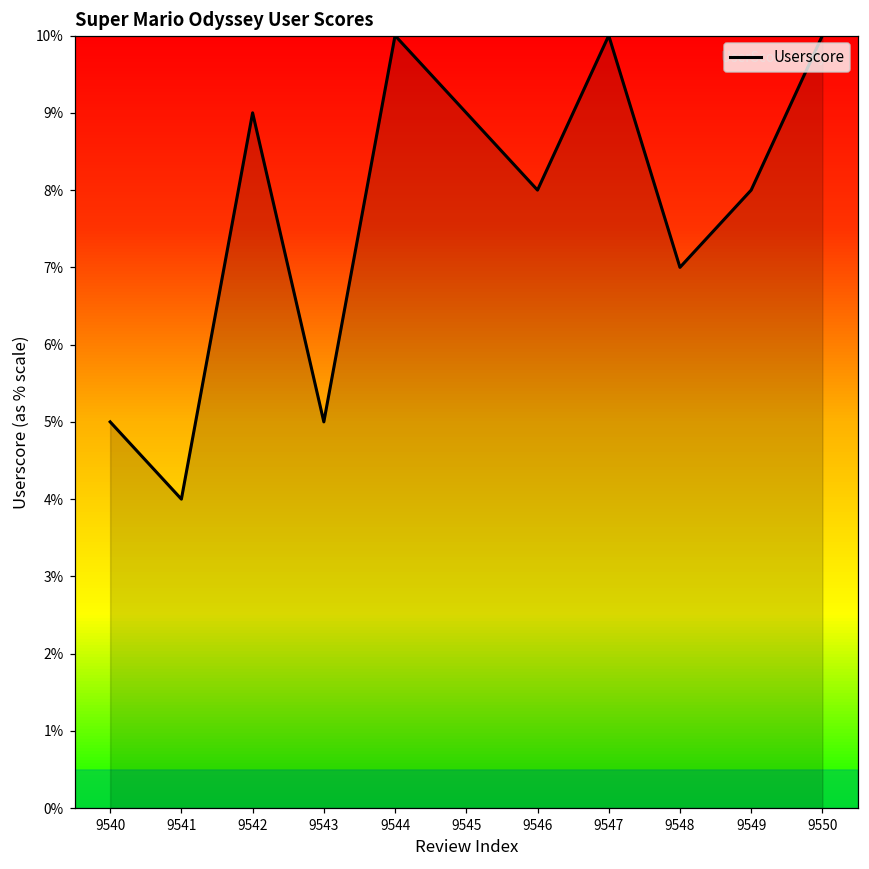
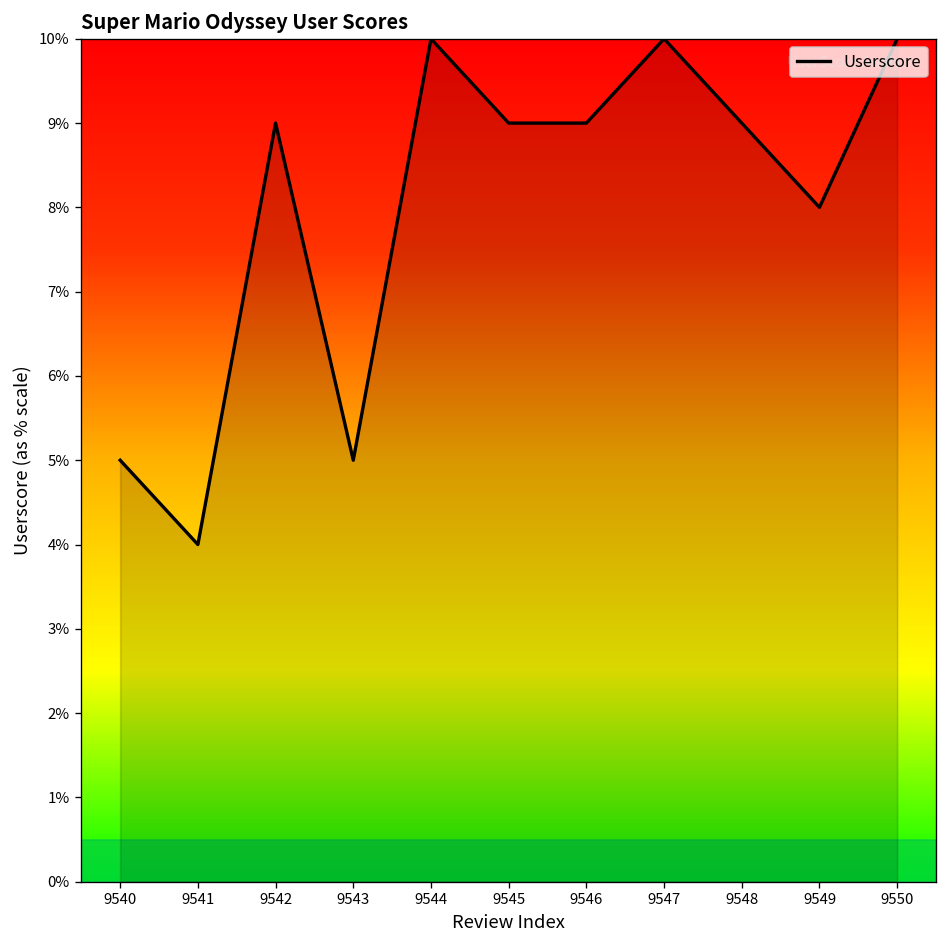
9546: 8% -> 9%
9548: 7% -> 9%
